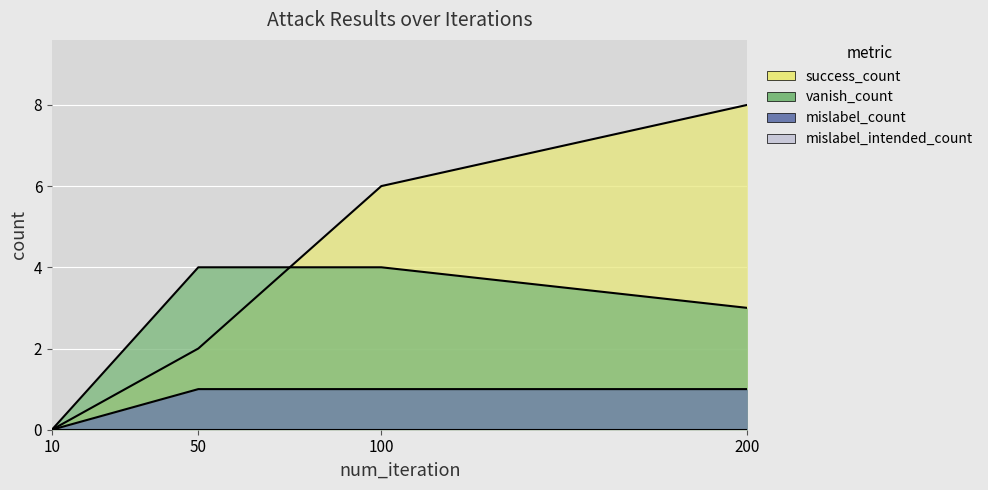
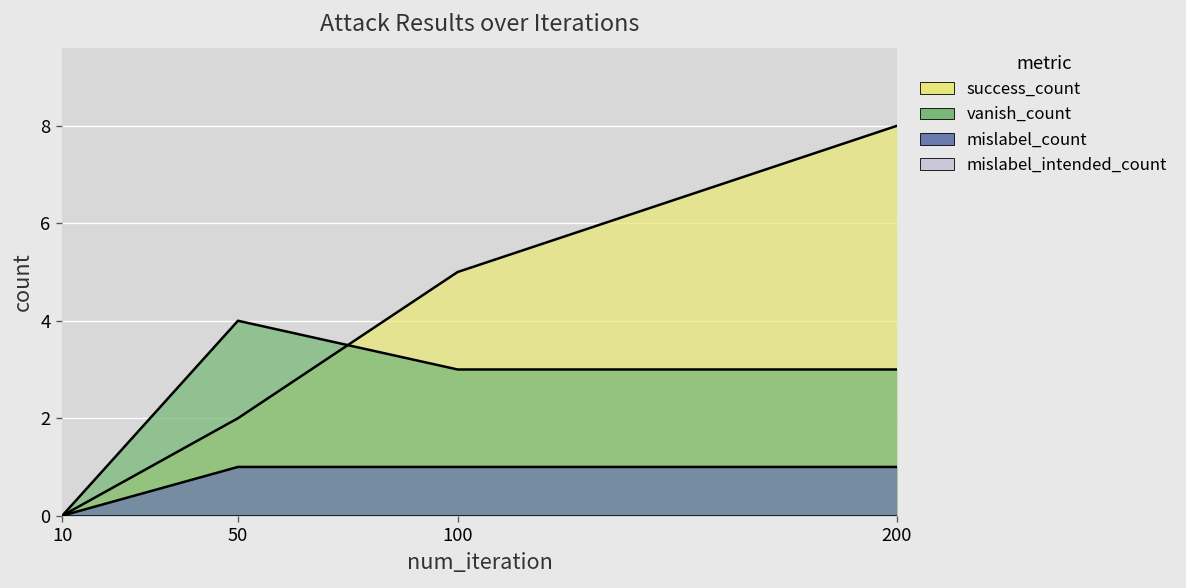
success_count, 100: 6 -> 5
vanish_count, 100: 4 -> 3
